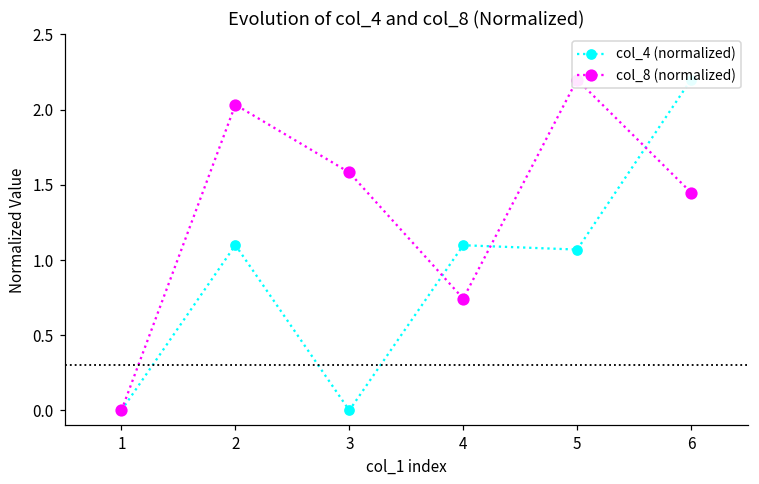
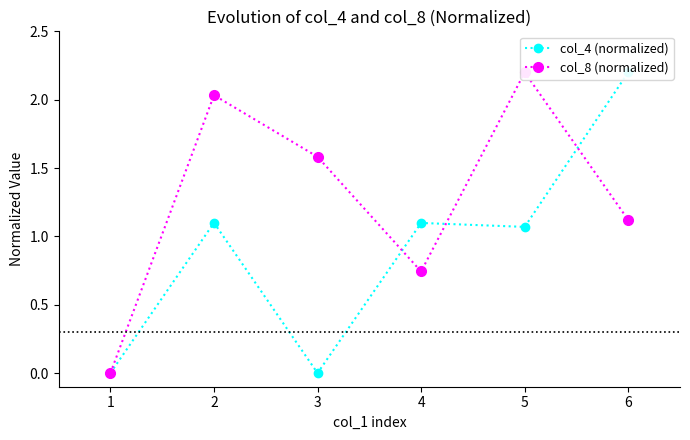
col_8 (normalized), 6: 1.45 -> 1.12
